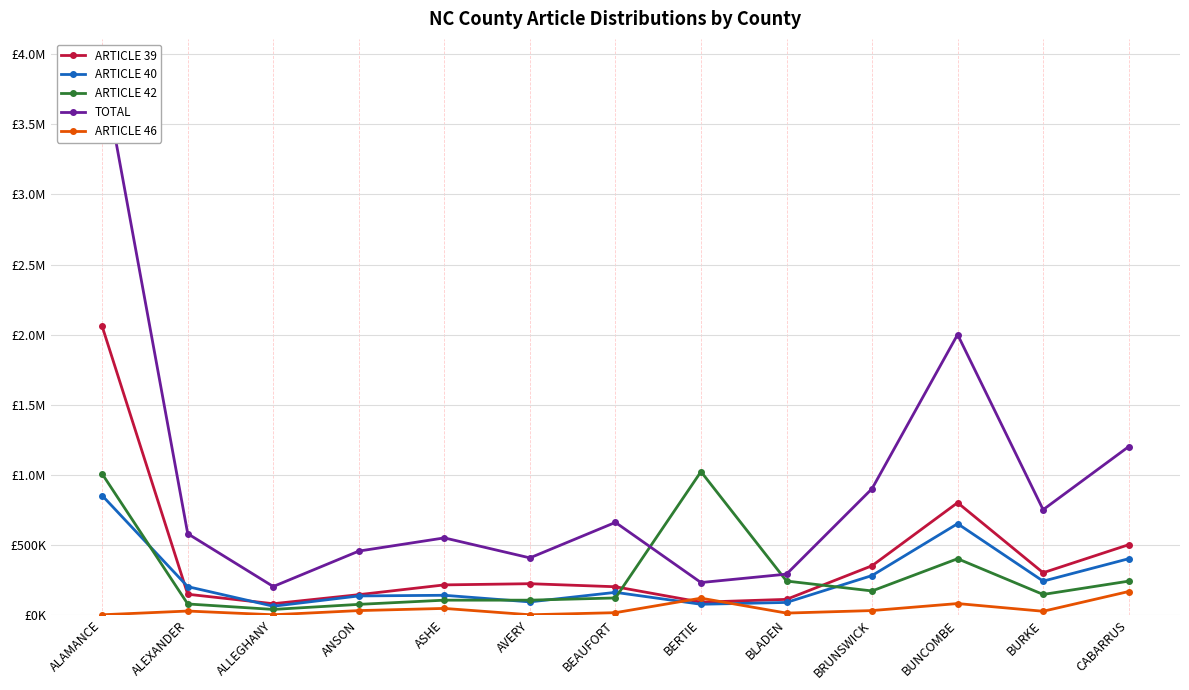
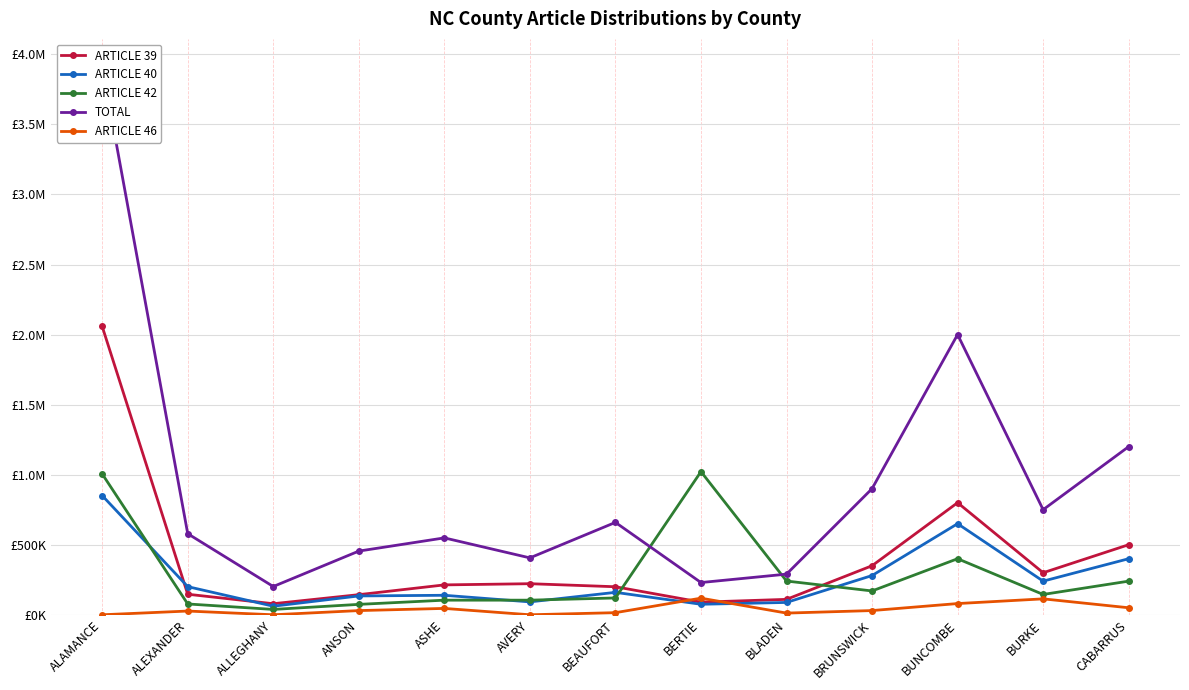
ARTICLE 46, BURKE: £30000 -> £110000
ARTICLE 46, CABARRUS: £170000 -> £50000
